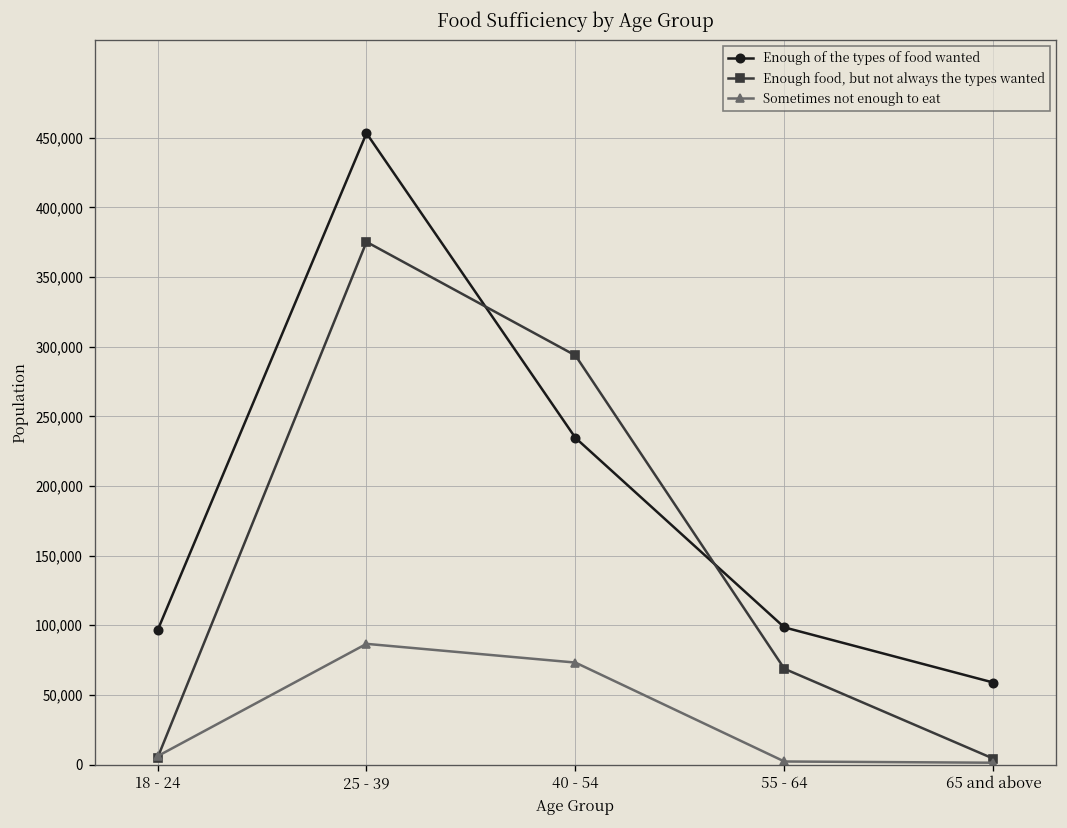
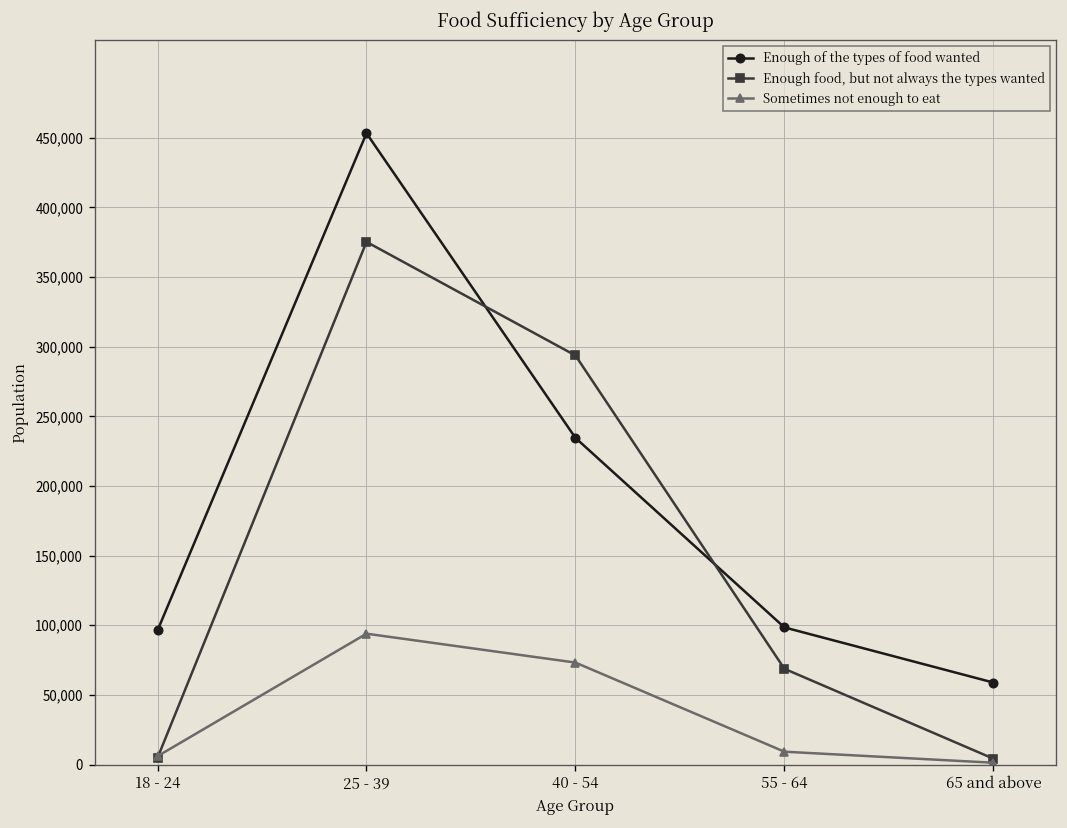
Sometimes not enough to eat, 25 - 39: 87,000 -> 94,000
Sometimes not enough to eat, 55 - 64: 2,000 -> 9,000
